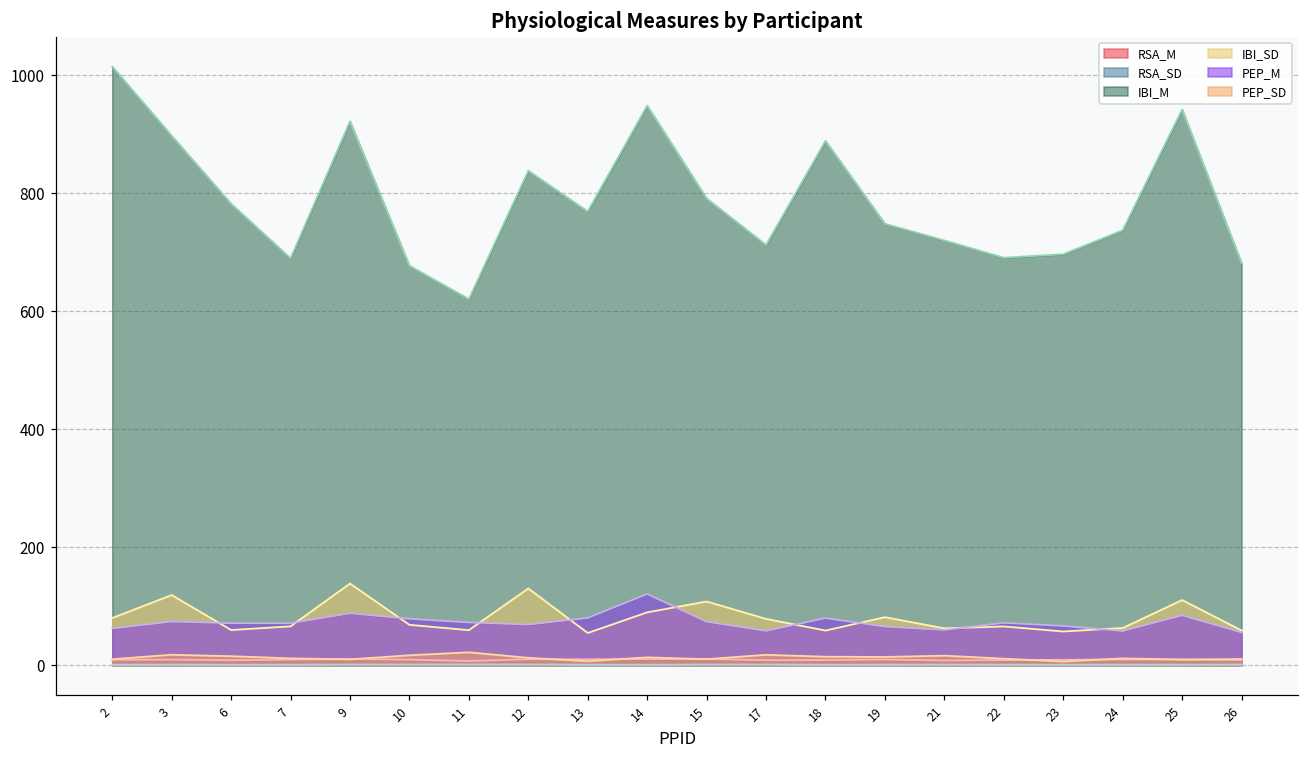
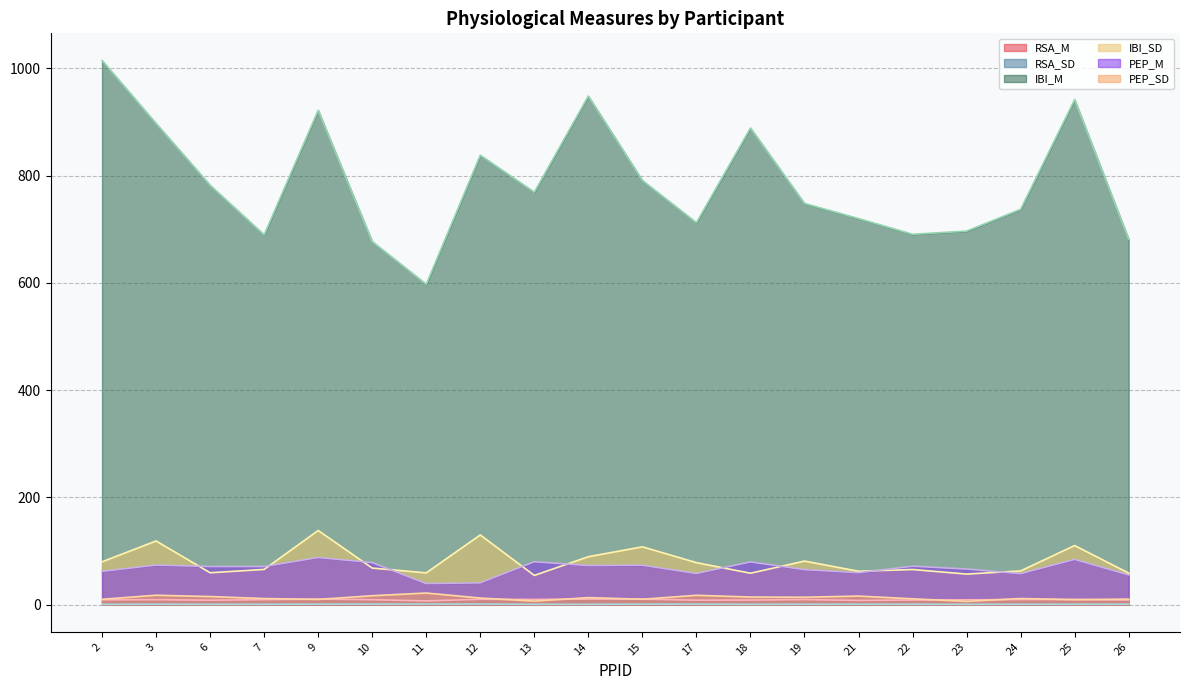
IBI_M, 11: 620 -> 600
PEP_M, 11: 70 -> 40
PEP_M, 12: 70 -> 40
PEP_M, 14: 120 -> 70
